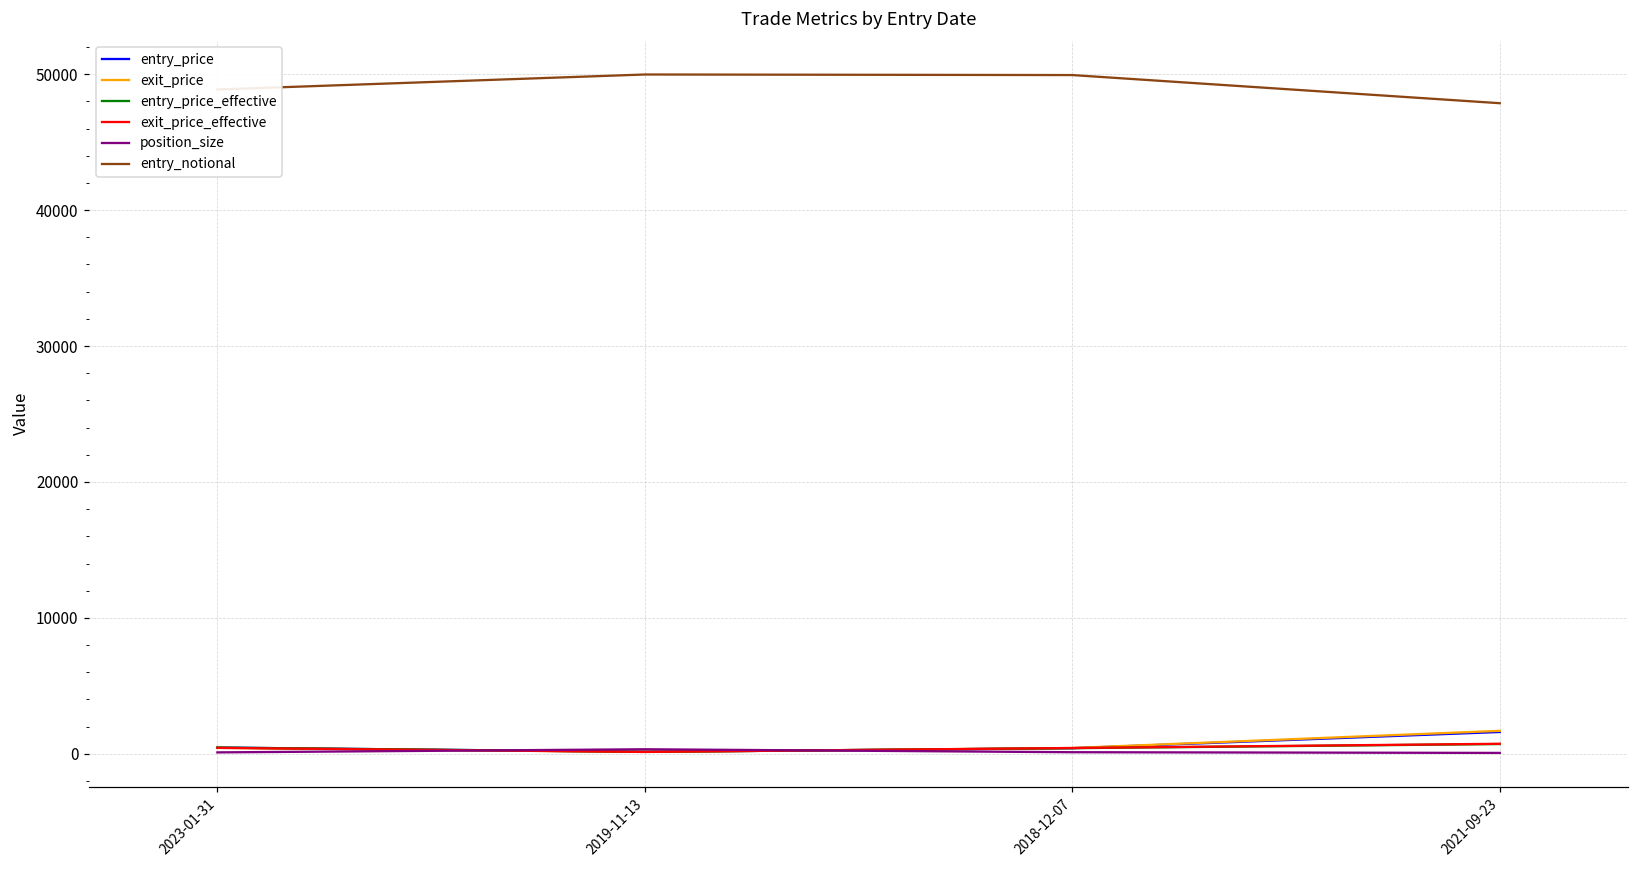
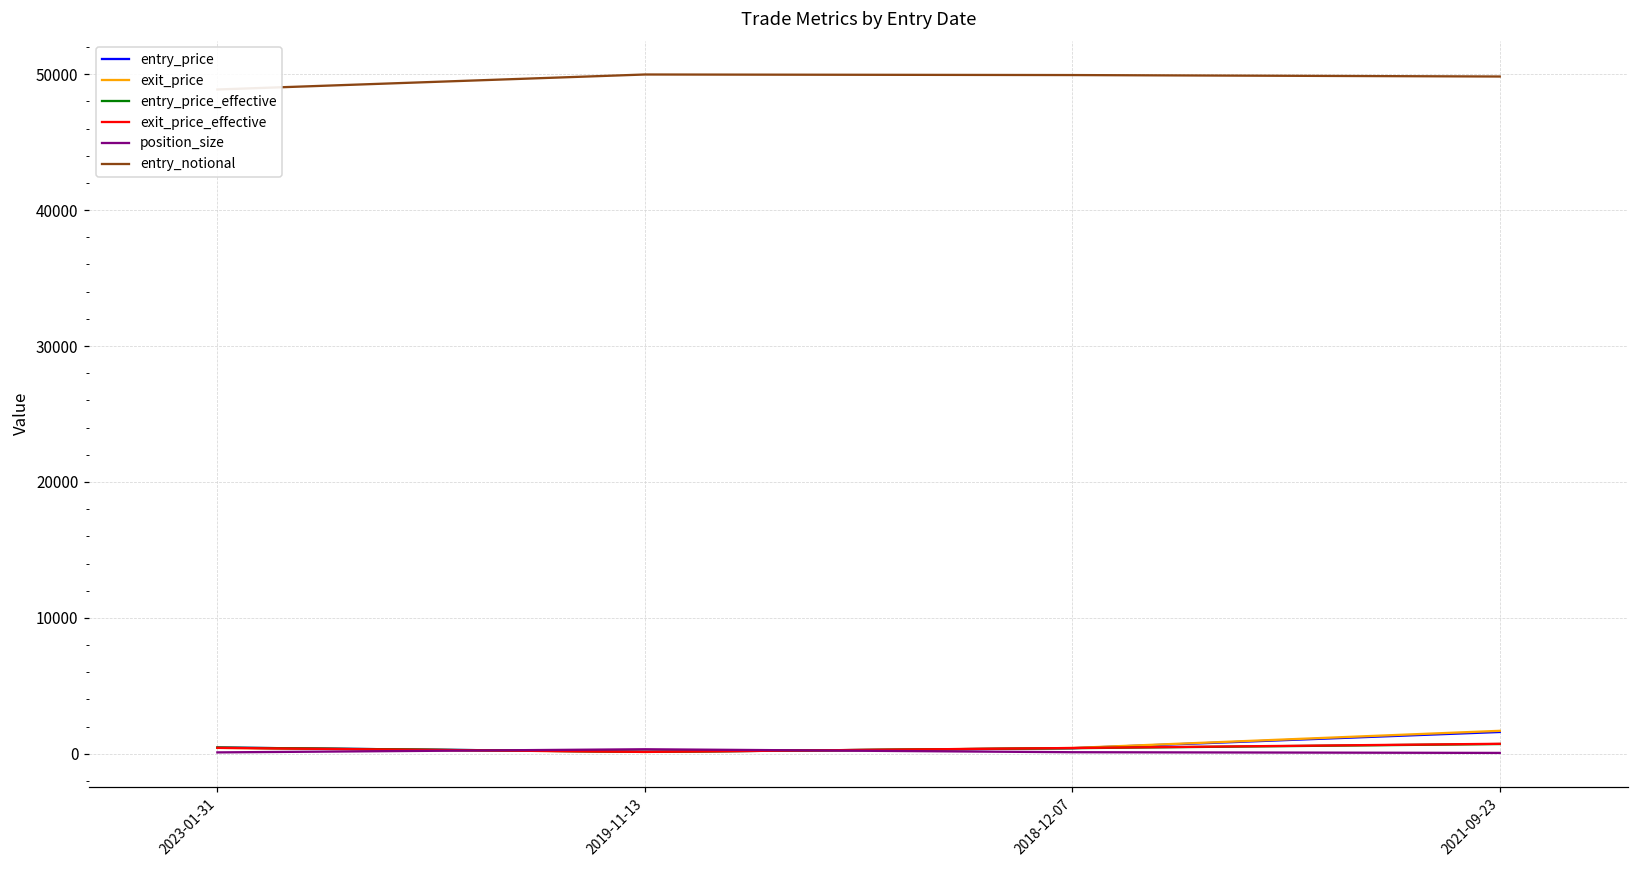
entry_notional, 2021-09-23: 47900 -> 49800
